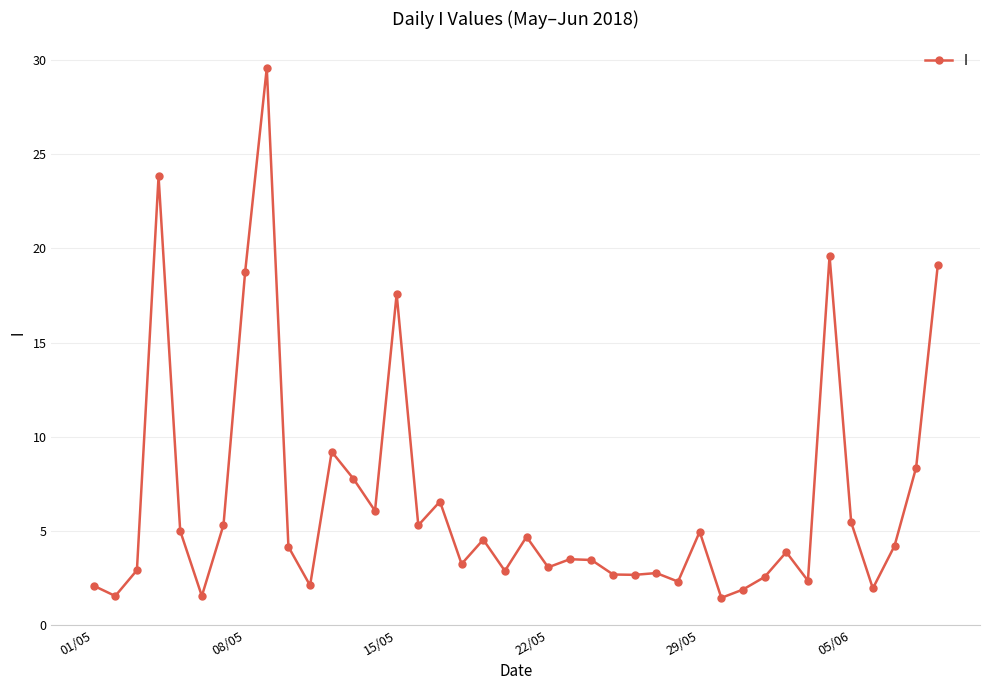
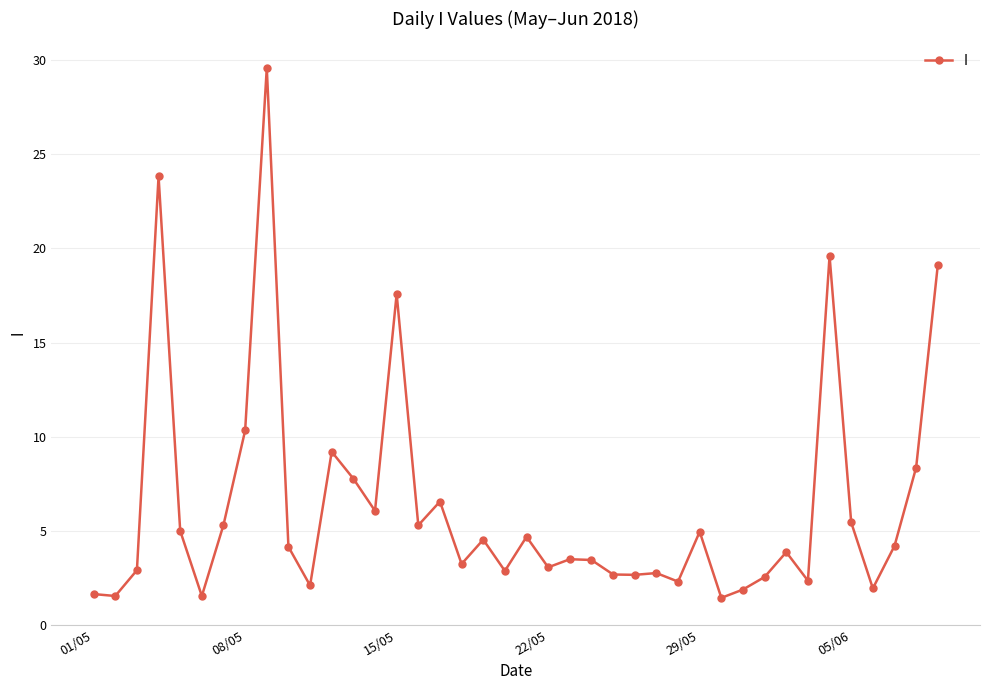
01/05: 2.1 -> 1.6
08/05: 18.7 -> 10.3
